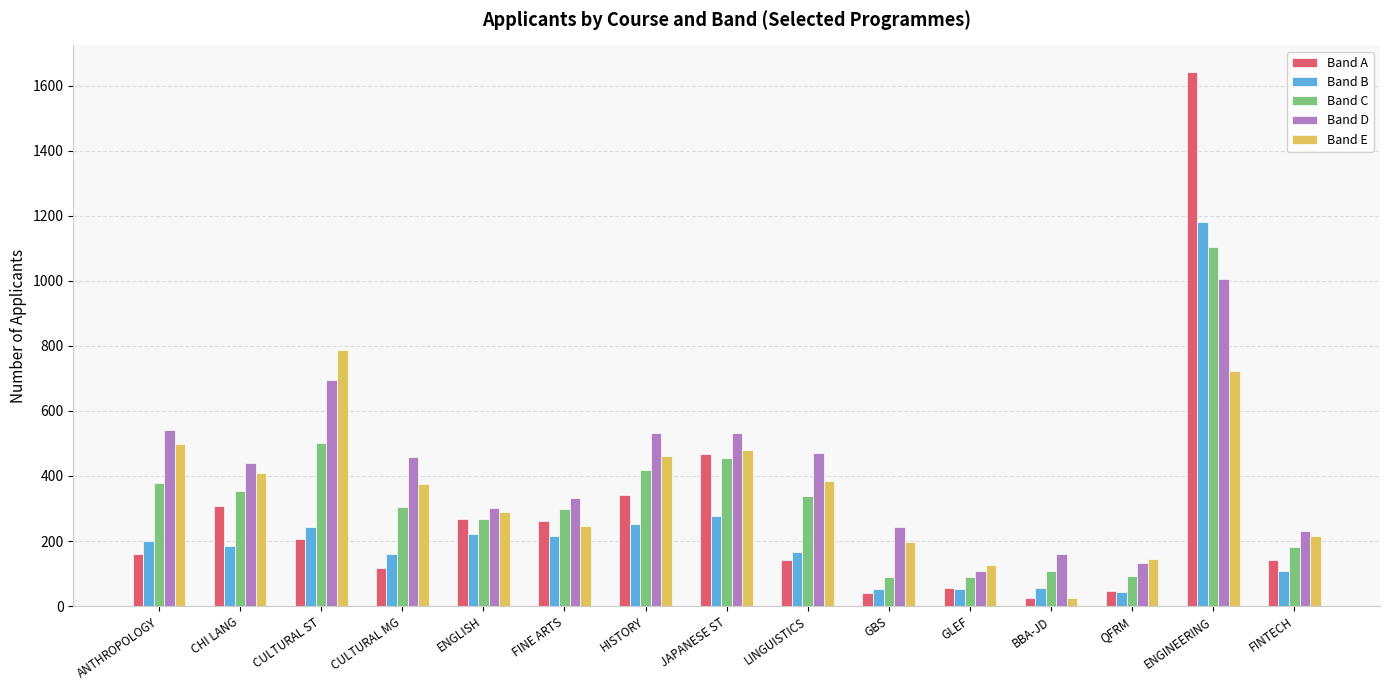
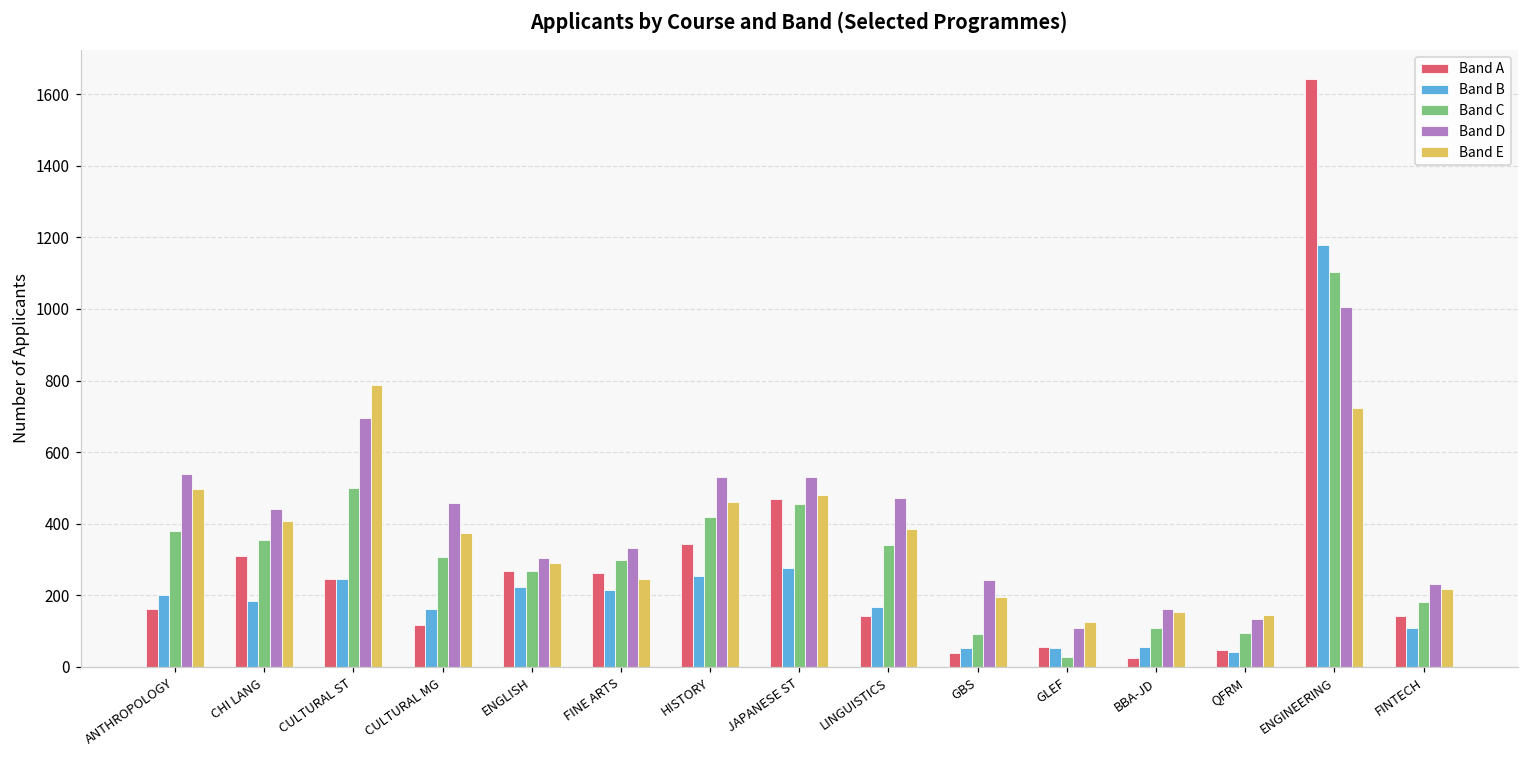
Band A, CULTURAL ST: 210 -> 250
Band C, GLEF: 90 -> 30
Band E, BBA-JD: 30 -> 150
